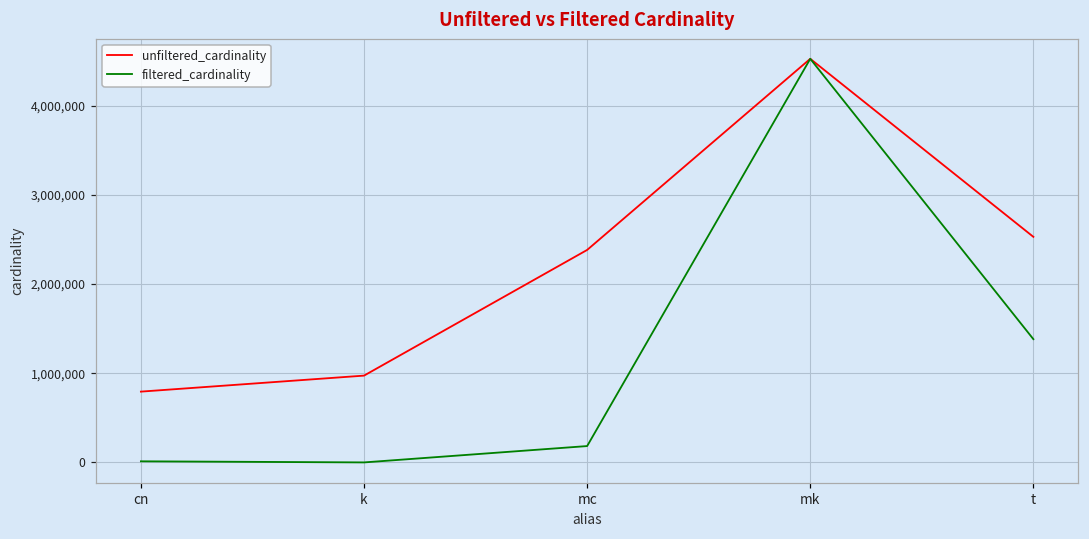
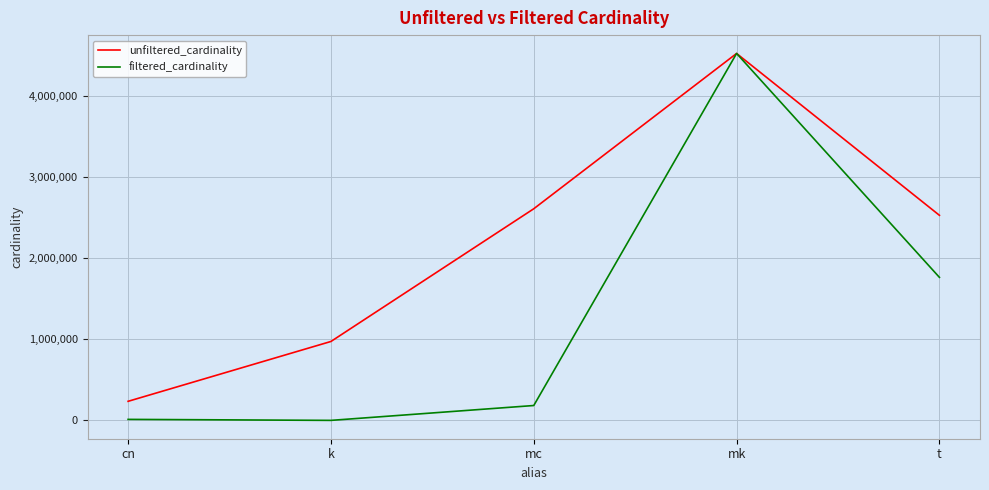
unfiltered_cardinality, cn: 800,000 -> 200,000
unfiltered_cardinality, mc: 2,400,000 -> 2,600,000
filtered_cardinality, t: 1,400,000 -> 1,800,000
